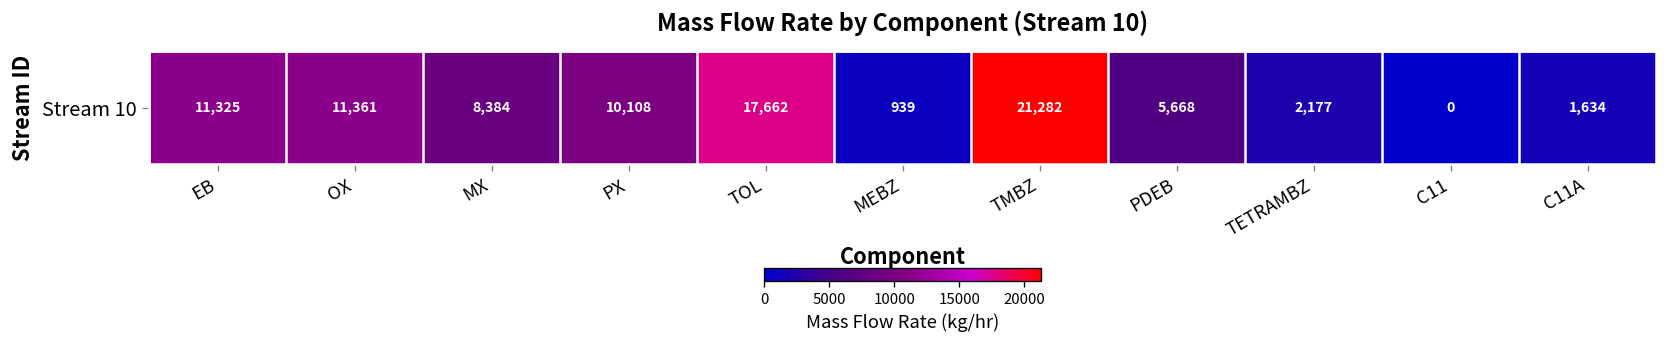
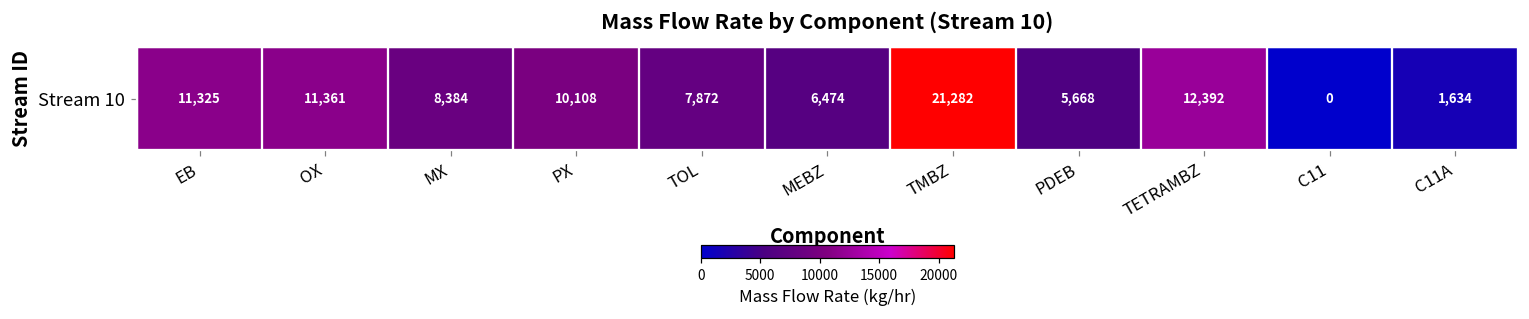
Stream 10, TOL: 17,662 -> 7,872
Stream 10, MEBZ: 939 -> 6,474
Stream 10, TETRAMBZ: 2,177 -> 12,392
